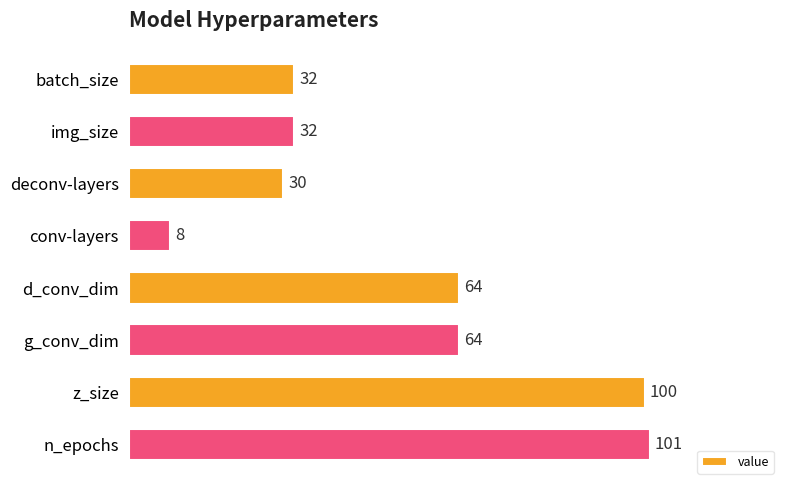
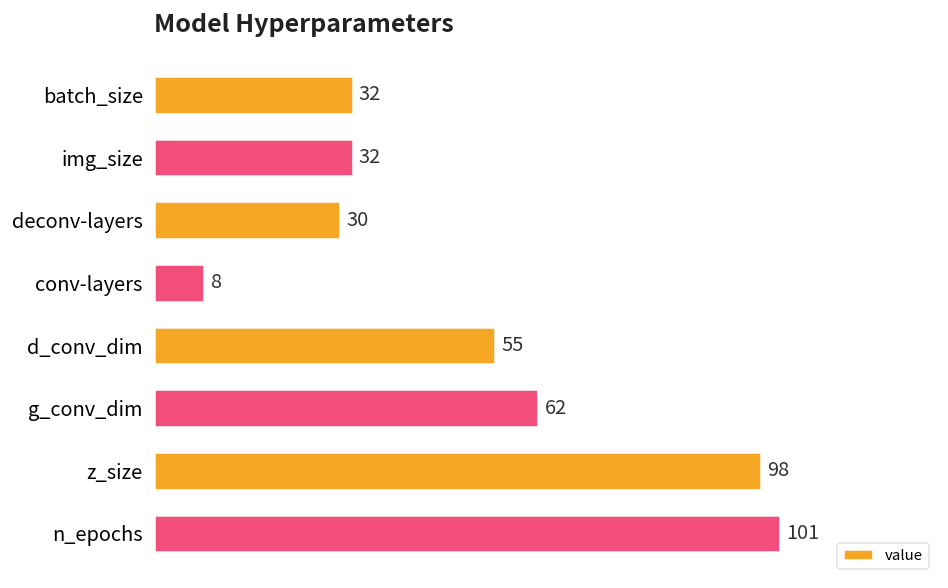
d_conv_dim: 64 -> 55
g_conv_dim: 64 -> 62
z_size: 100 -> 98
